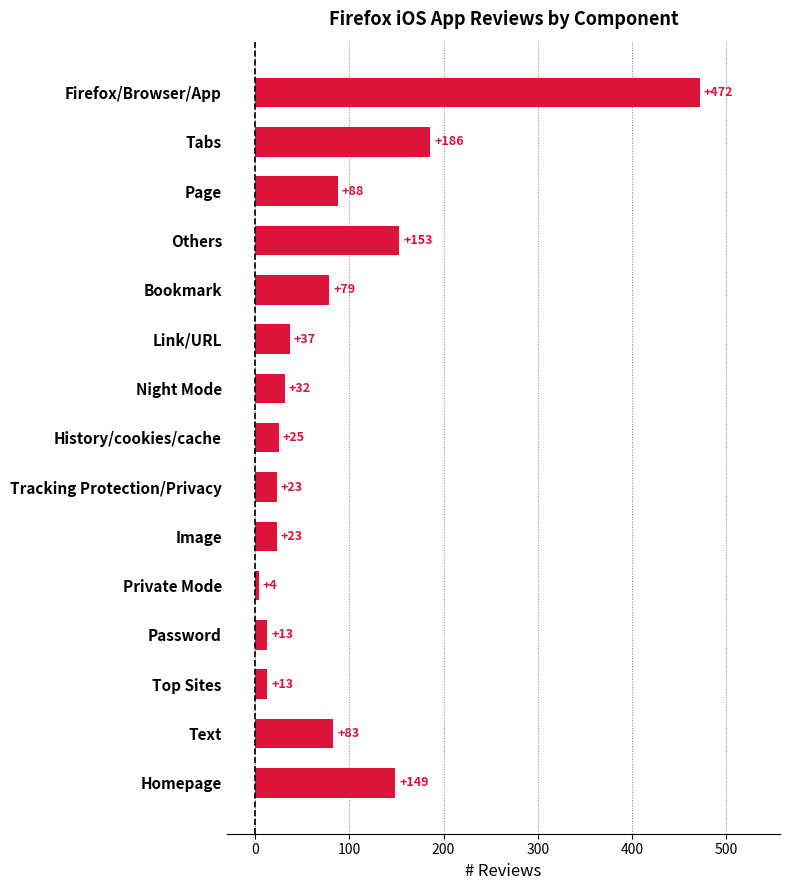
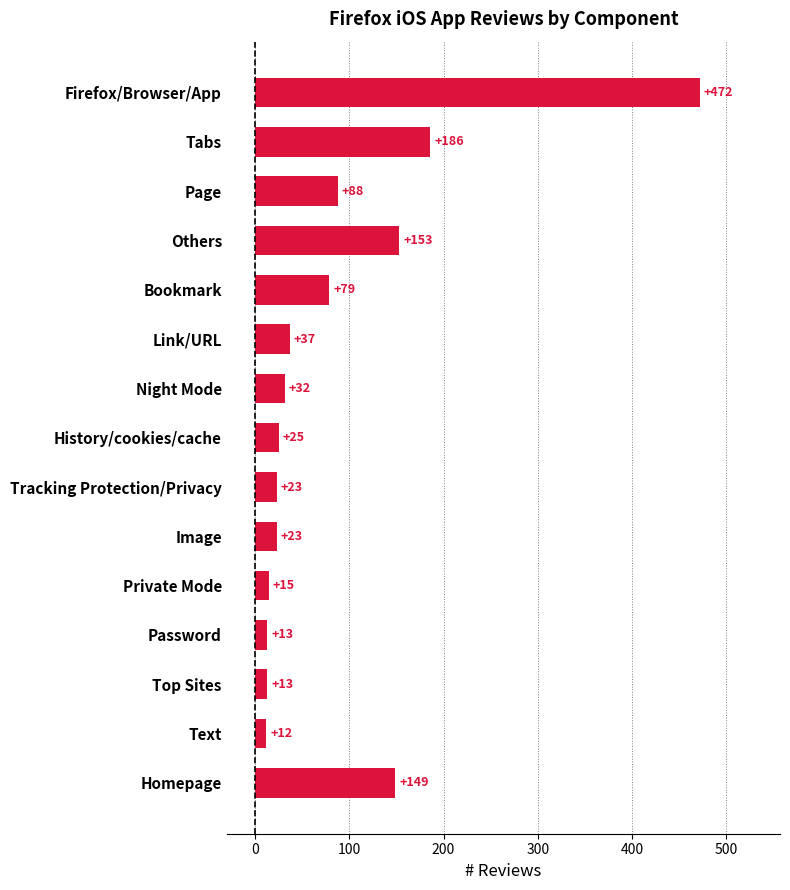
Private Mode: +4 -> +15
Text: +83 -> +12
